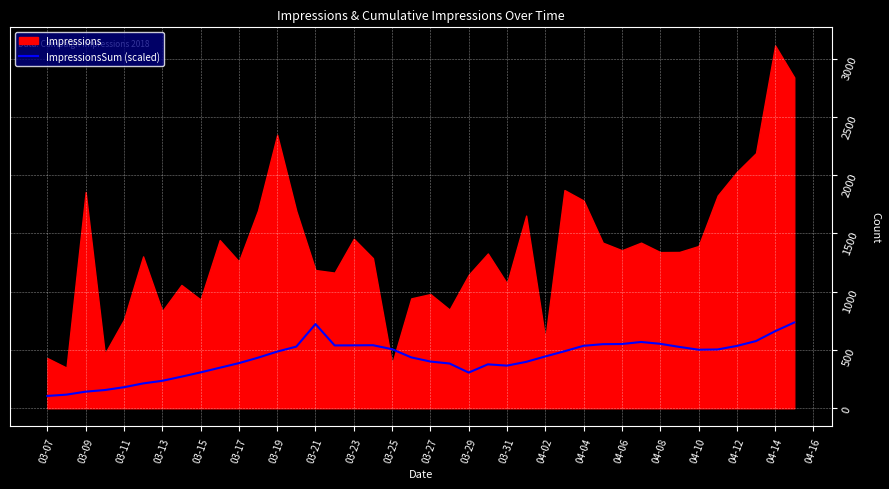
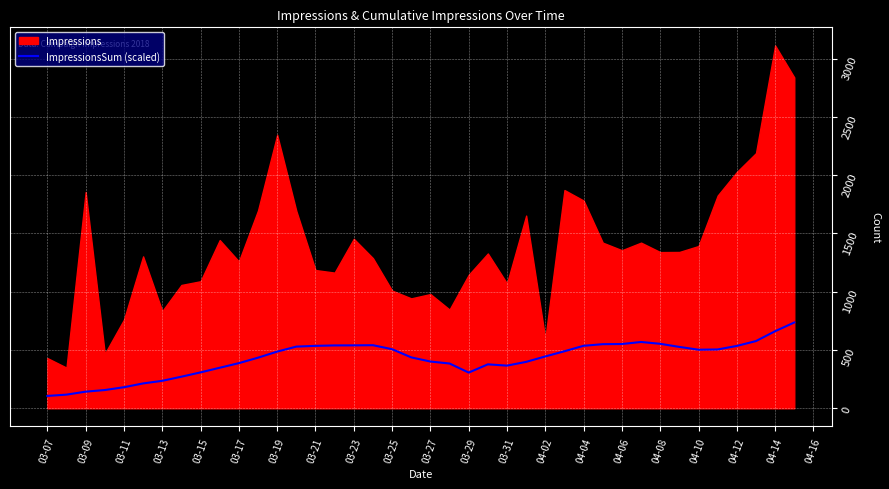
Impressions, 03-15: 930 -> 1090
ImpressionsSum (scaled), 03-21: 720 -> 540
Impressions, 03-25: 380 -> 1010
